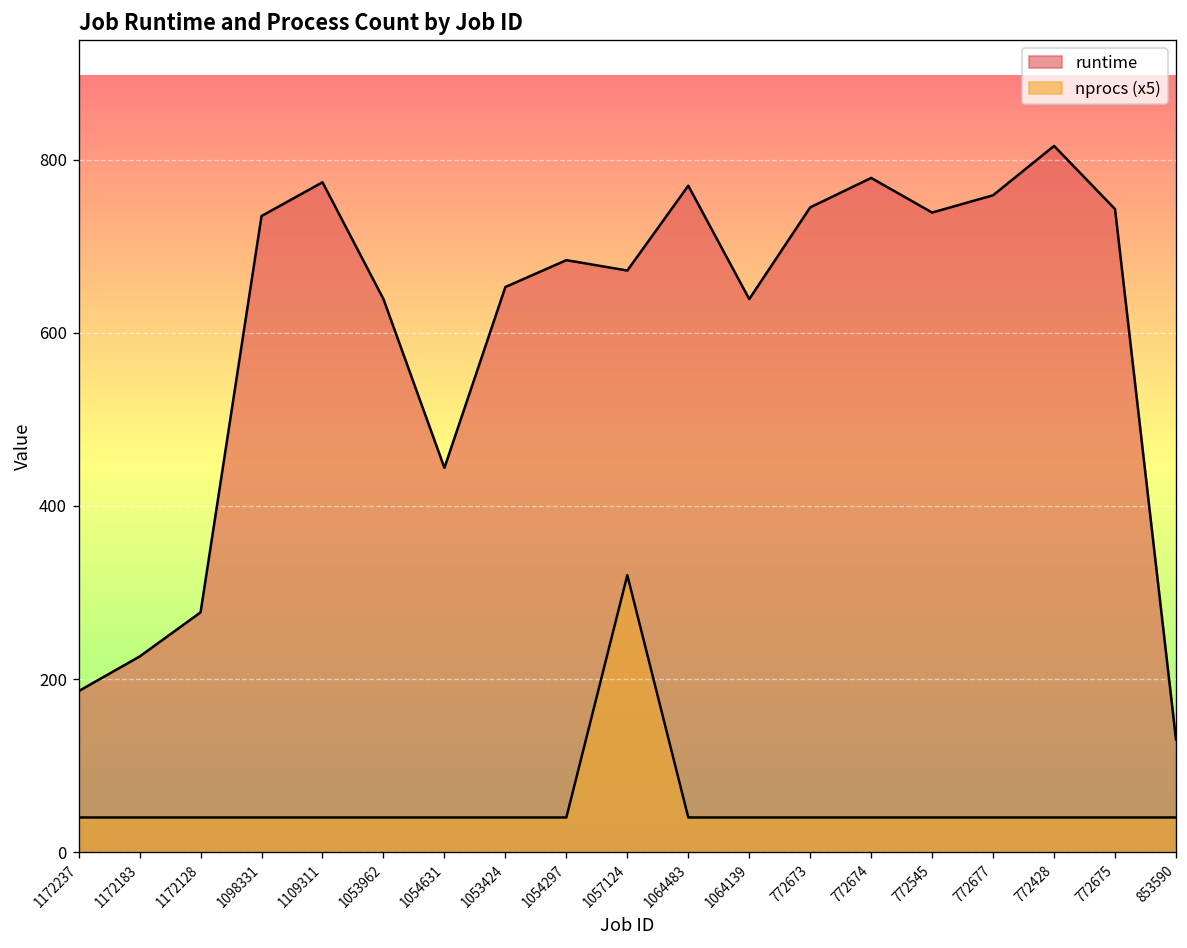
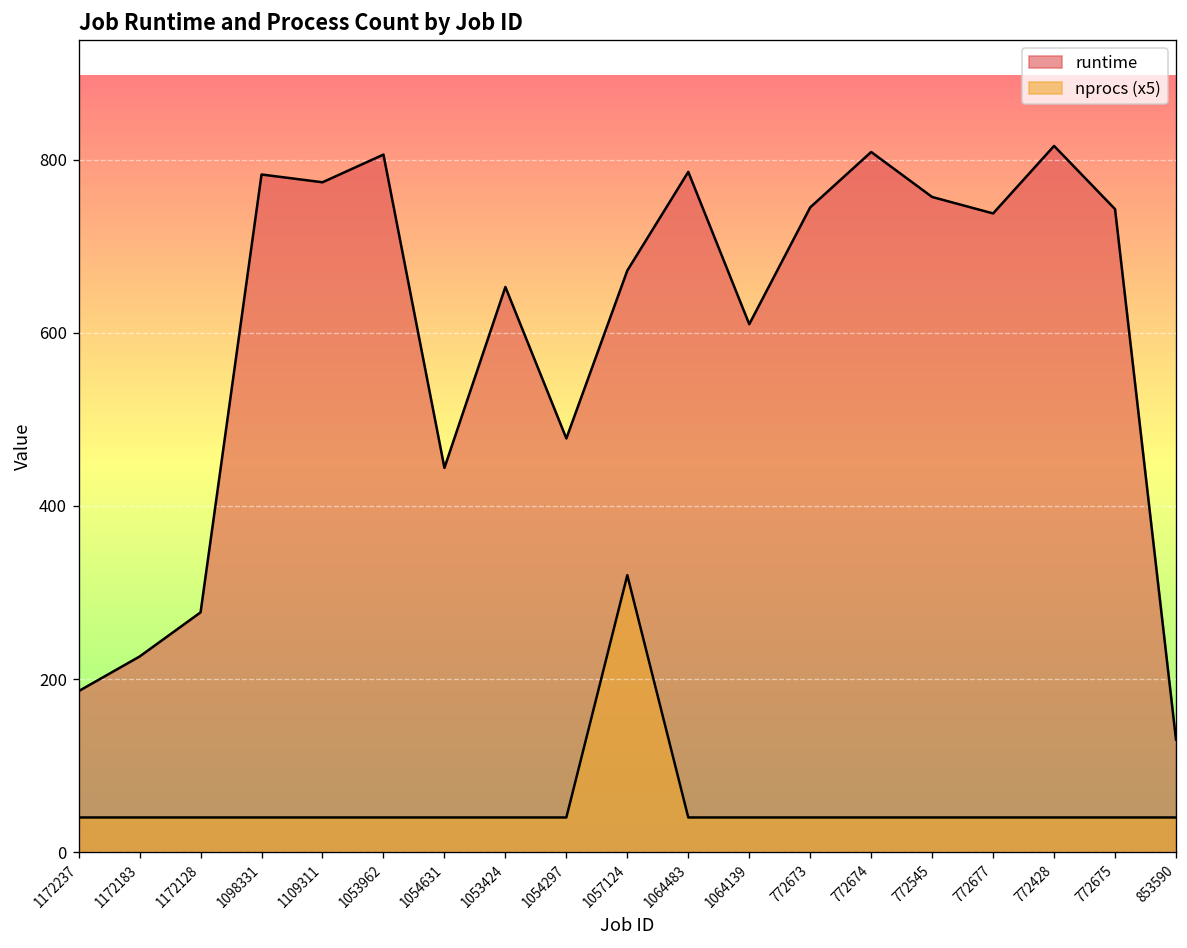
runtime, 1098331: 740 -> 780
runtime, 1053962: 640 -> 810
runtime, 1054297: 680 -> 480
runtime, 1064483: 770 -> 790
runtime, 1064139: 640 -> 610
runtime, 772674: 780 -> 810
runtime, 772545: 740 -> 760
runtime, 772677: 760 -> 740
